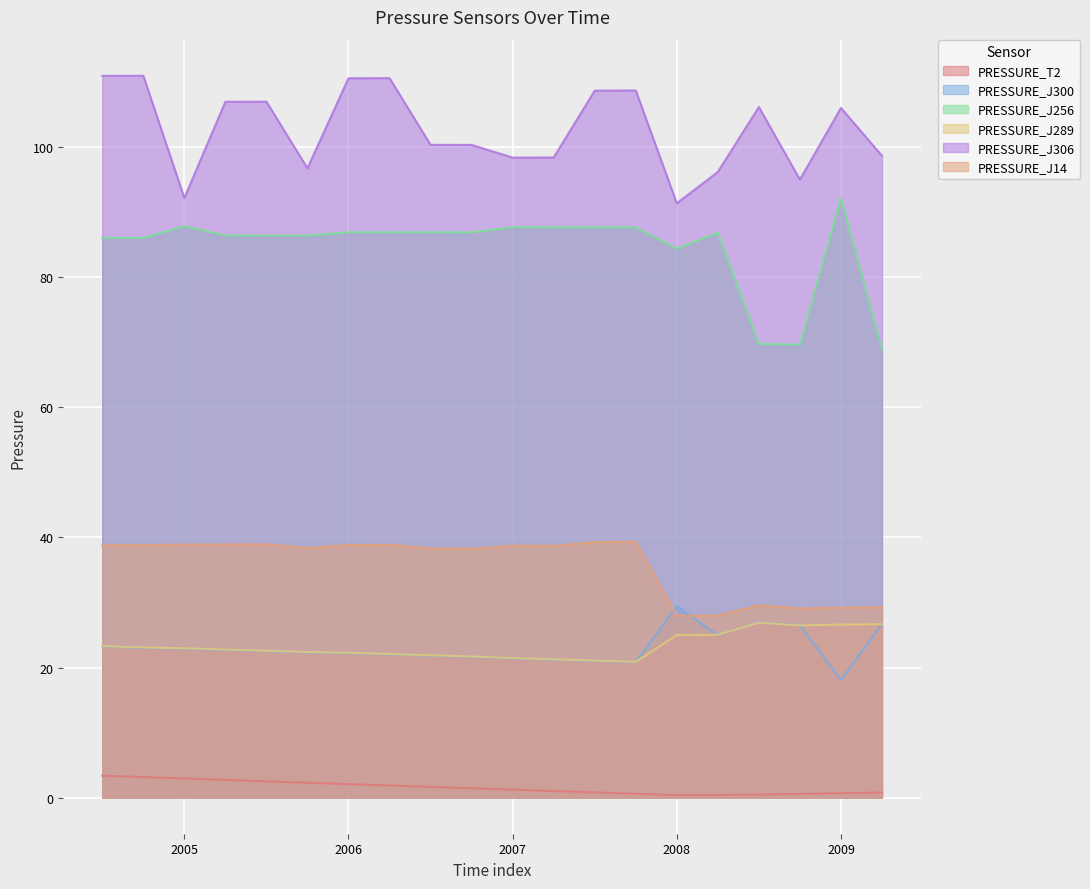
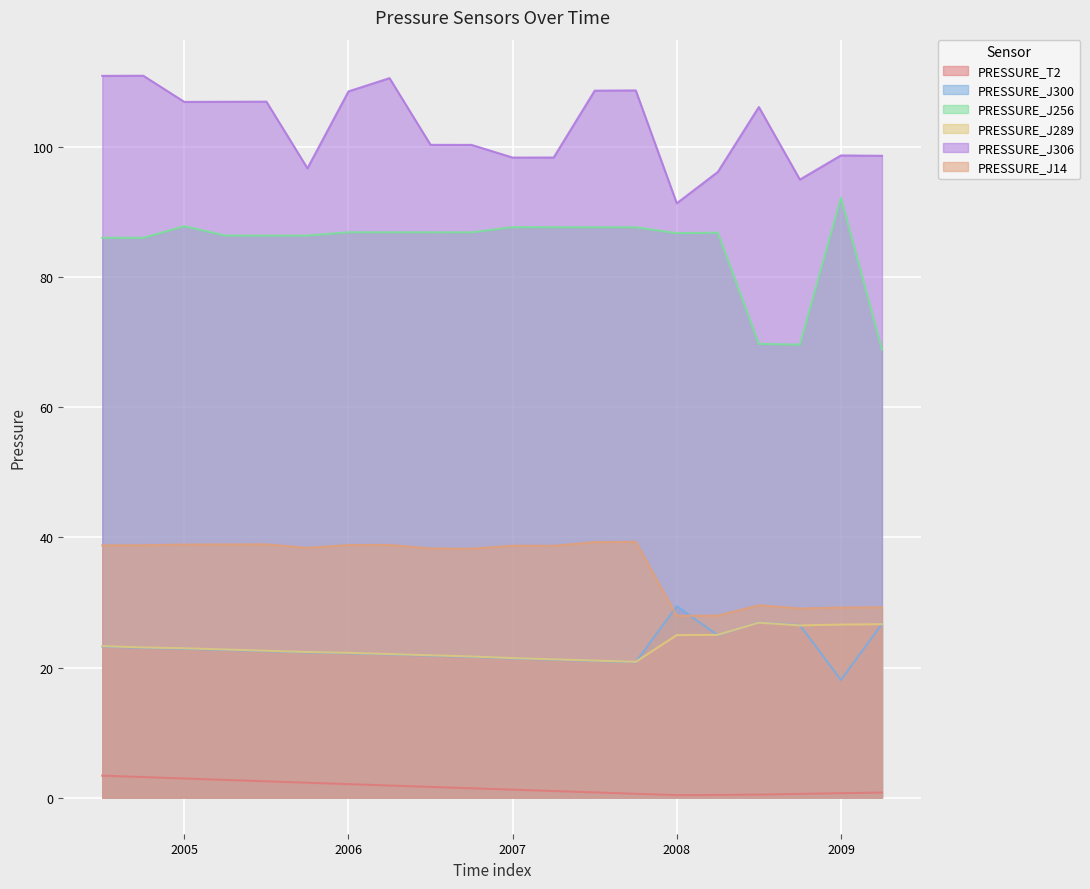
PRESSURE_J306, 2005: 92 -> 107
PRESSURE_J306, 2006: 111 -> 109
PRESSURE_J256, 2008: 84 -> 87
PRESSURE_J306, 2009: 106 -> 99
